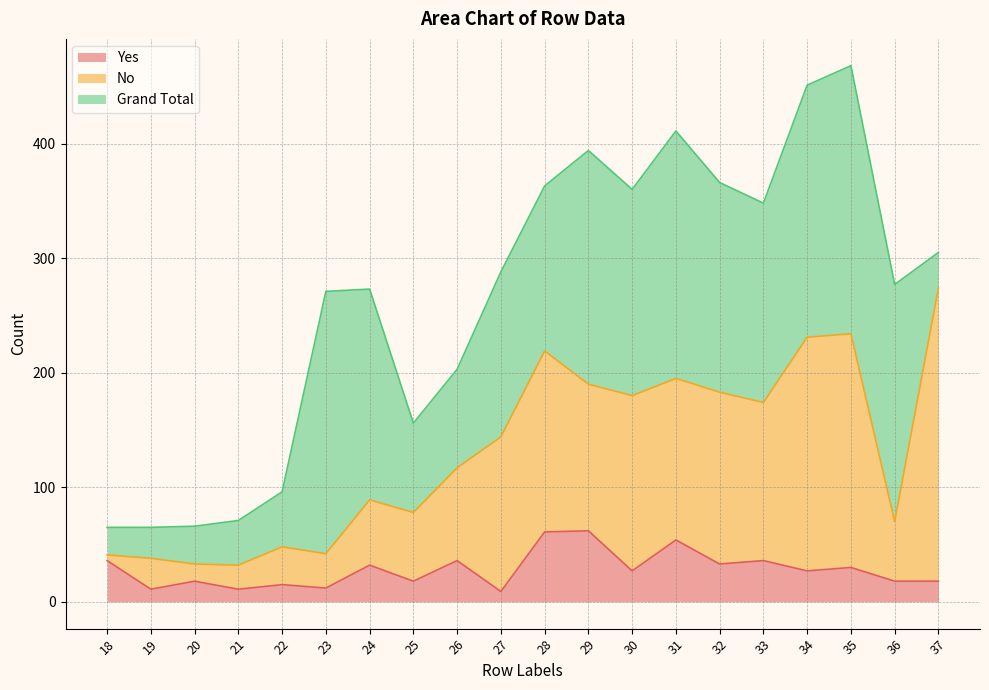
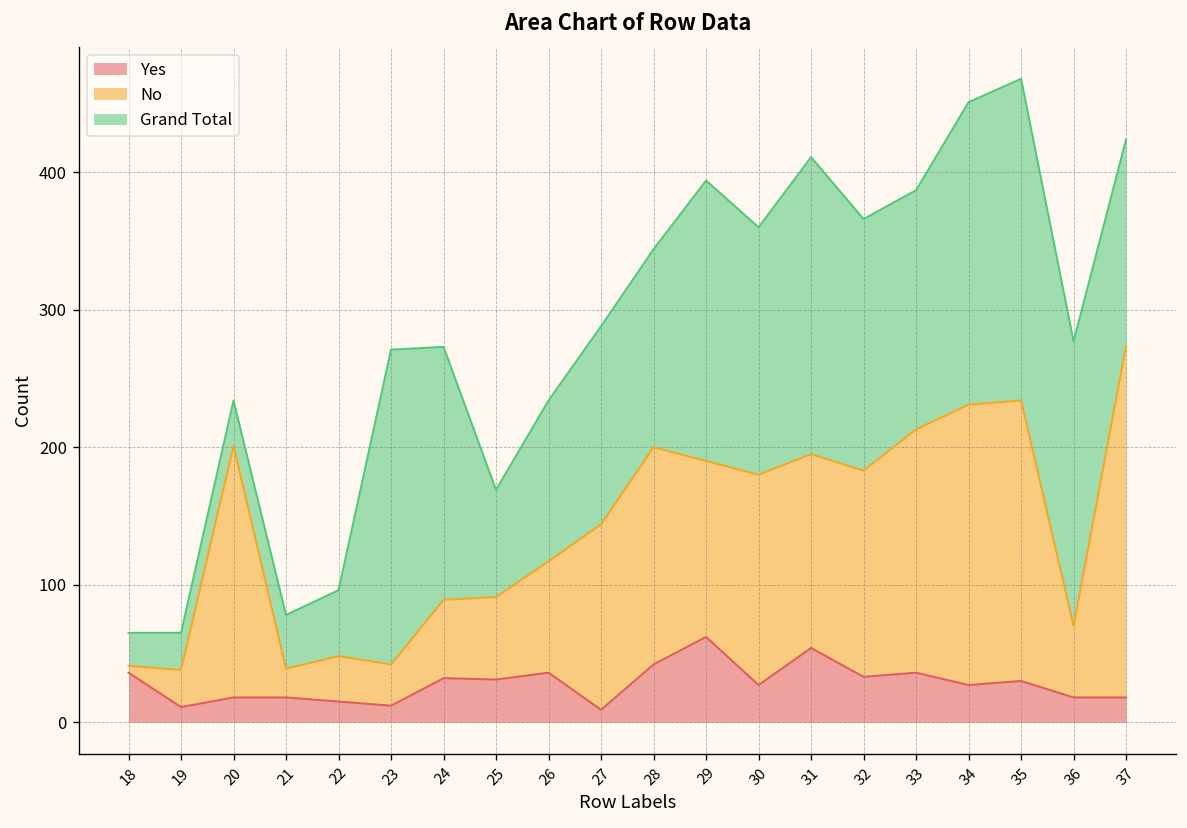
No, 20: 15 -> 183
Yes, 21: 11 -> 18
Yes, 25: 18 -> 31
Grand Total, 26: 86 -> 117
Yes, 28: 61 -> 42
No, 33: 138 -> 177
Grand Total, 37: 31 -> 150
